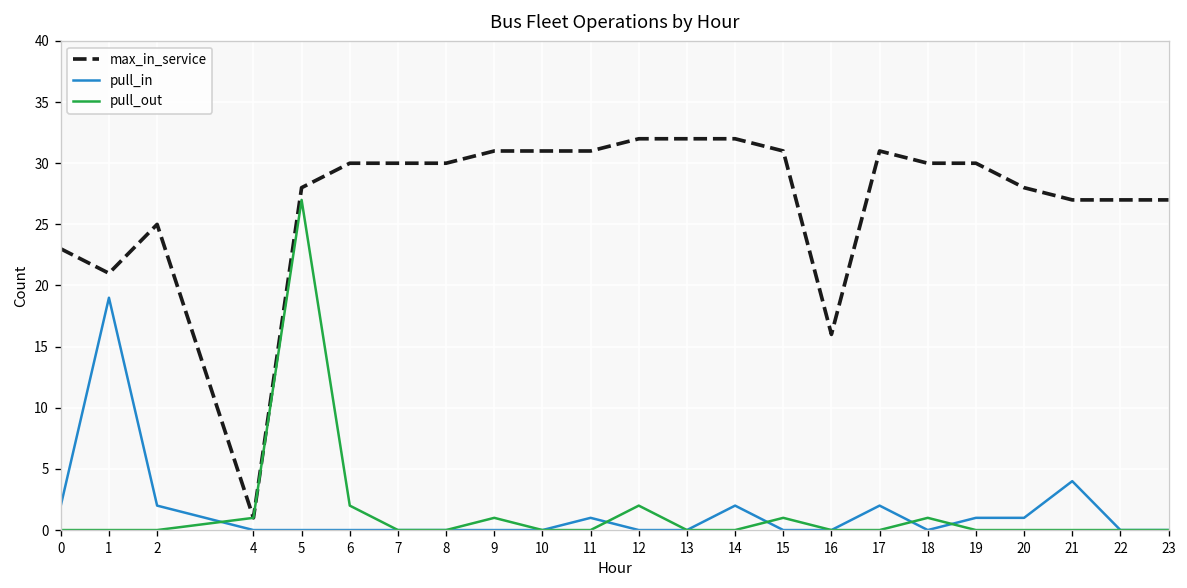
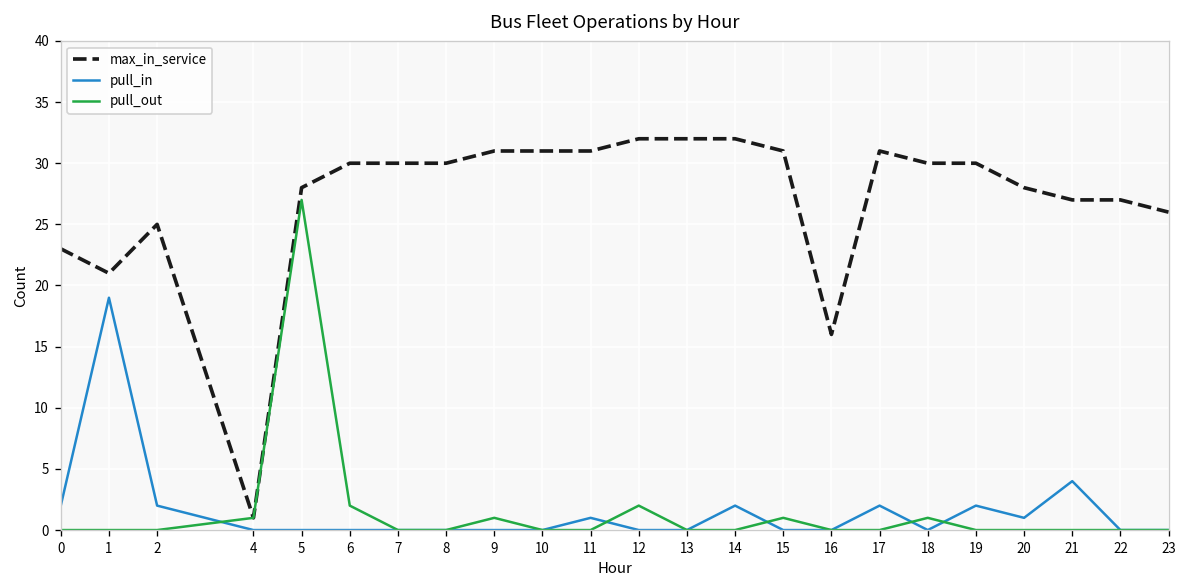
pull_in, 19: 1 -> 2
max_in_service, 23: 27 -> 26
